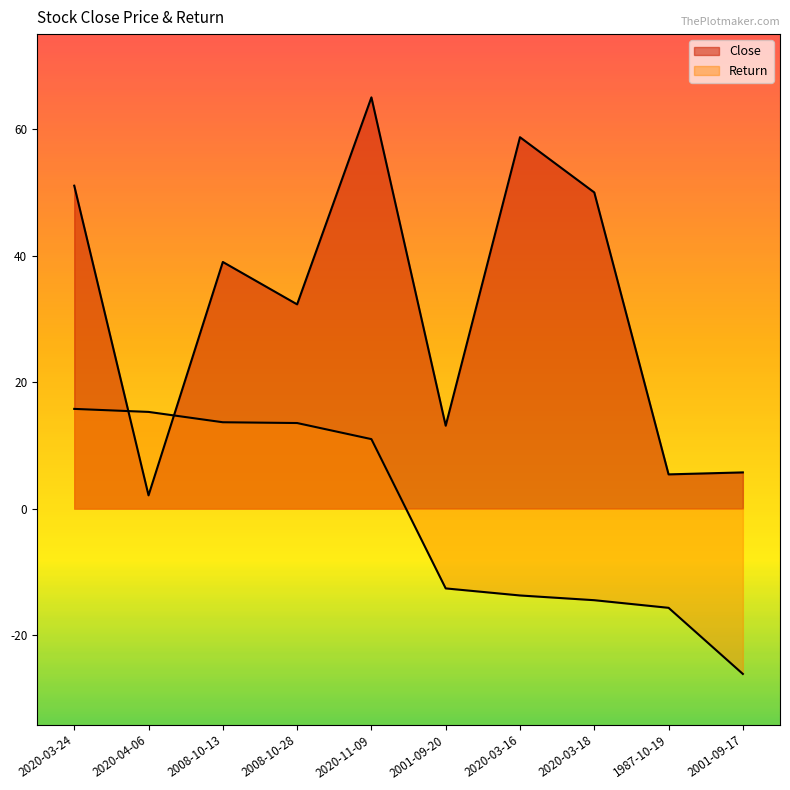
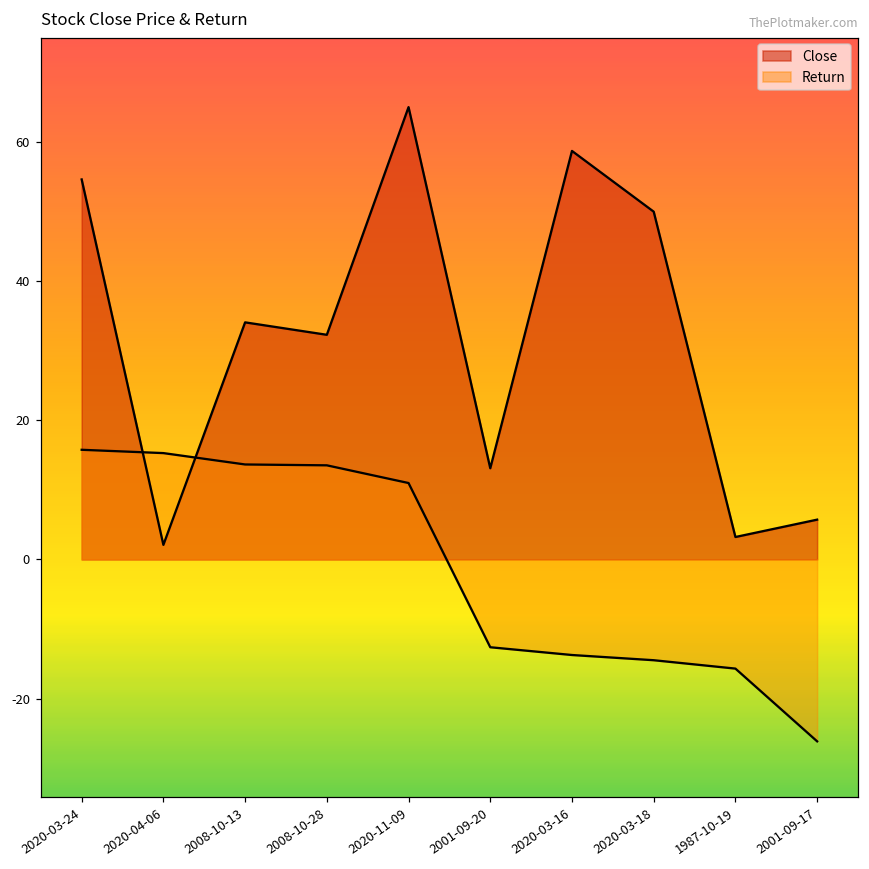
Close, 2020-03-24: 51 -> 55
Close, 2008-10-13: 39 -> 34
Close, 1987-10-19: 5 -> 3
